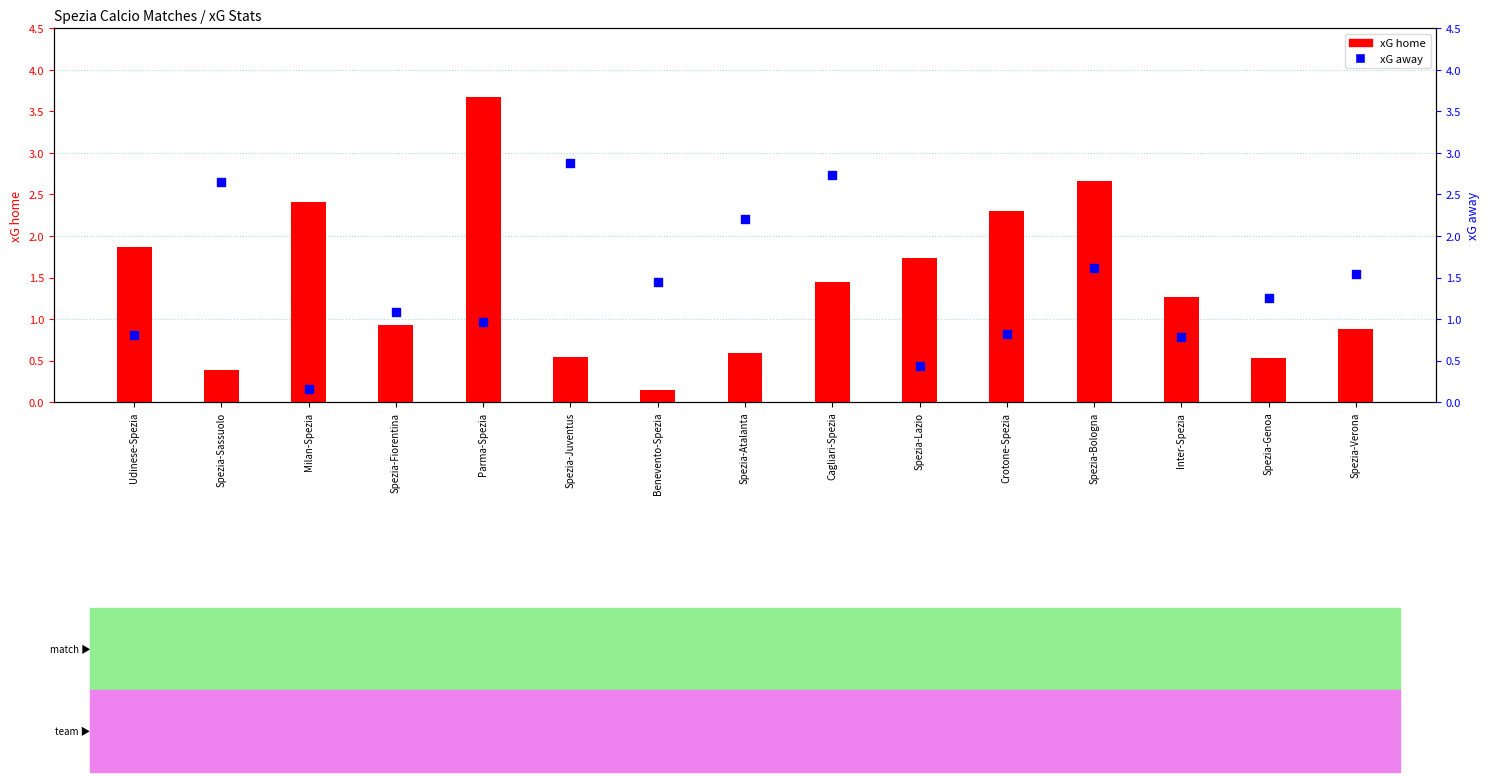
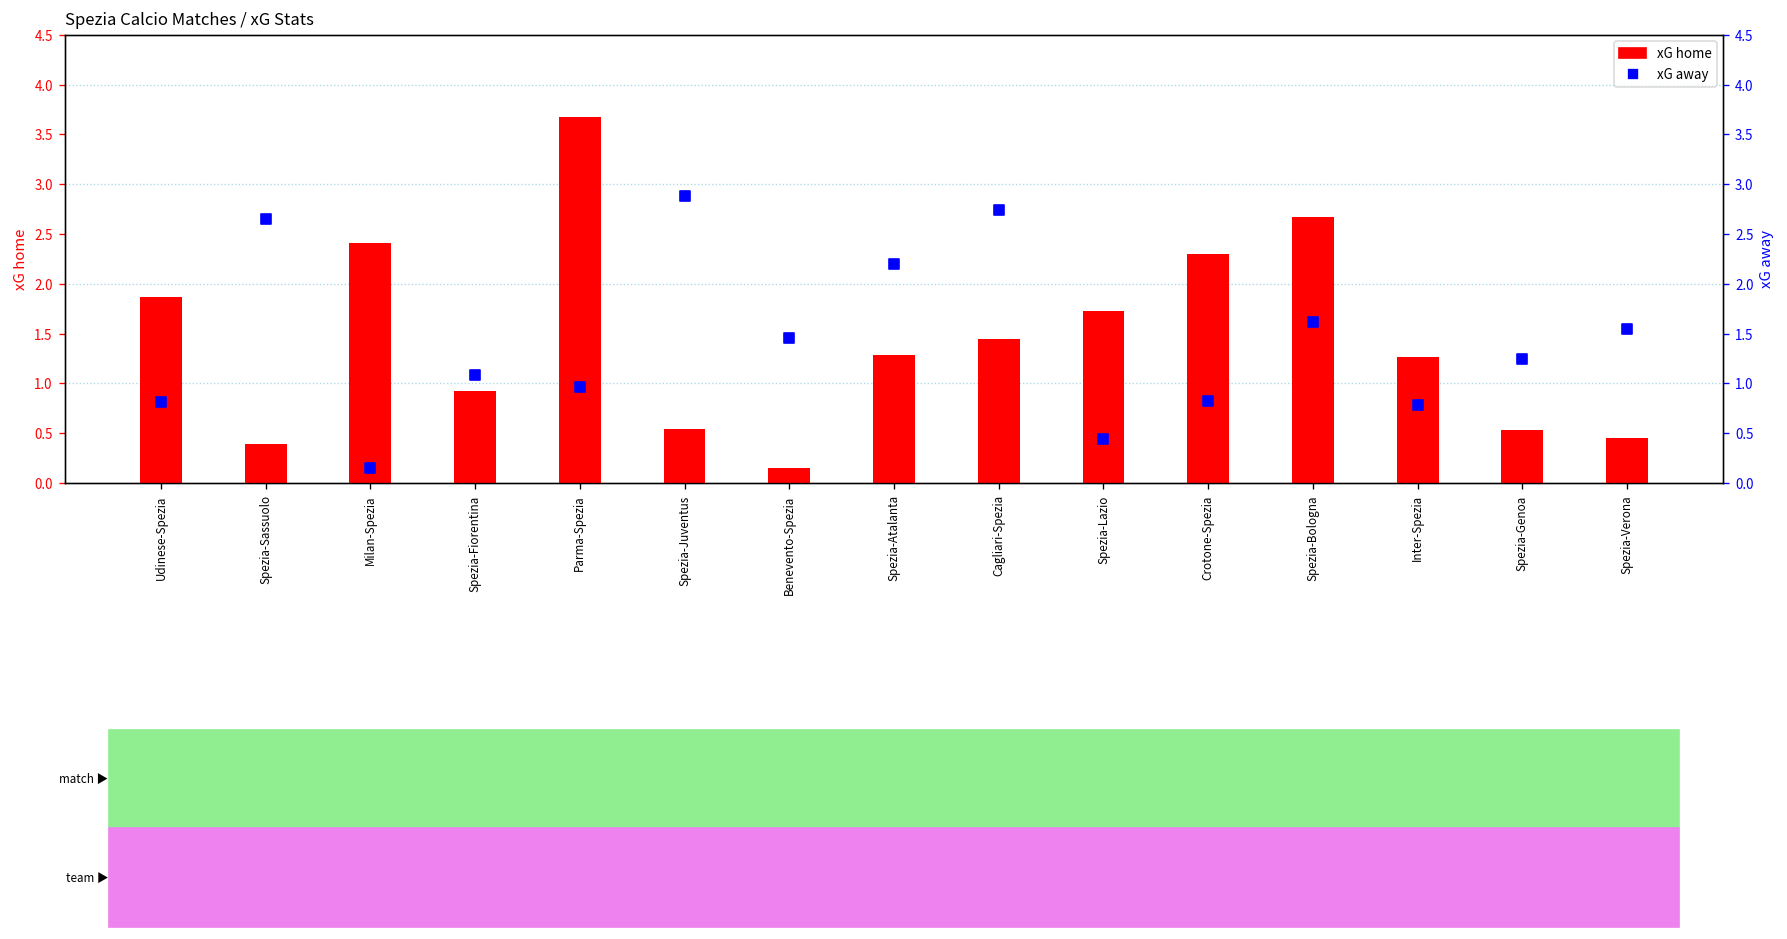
xG home, Spezia-Atalanta: 0.6 -> 1.3
xG home, Spezia-Verona: 0.9 -> 0.5
